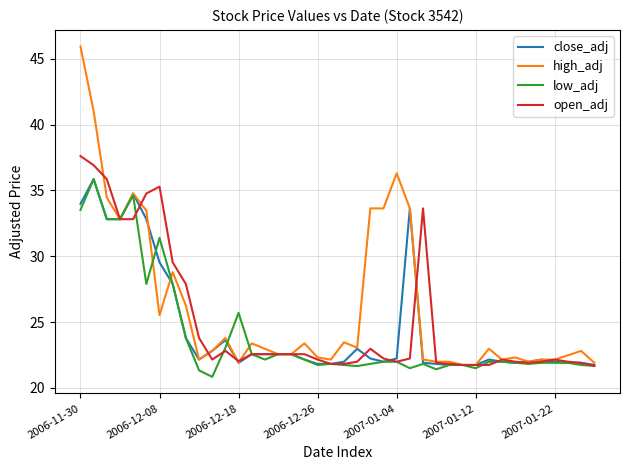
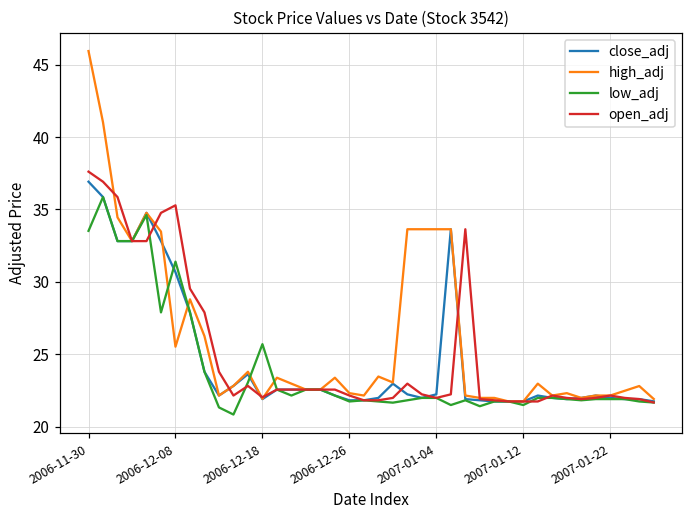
close_adj, 2006-11-30: 34.0 -> 36.9
close_adj, 2006-12-08: 29.5 -> 30.7
high_adj, 2007-01-04: 36.3 -> 33.6
